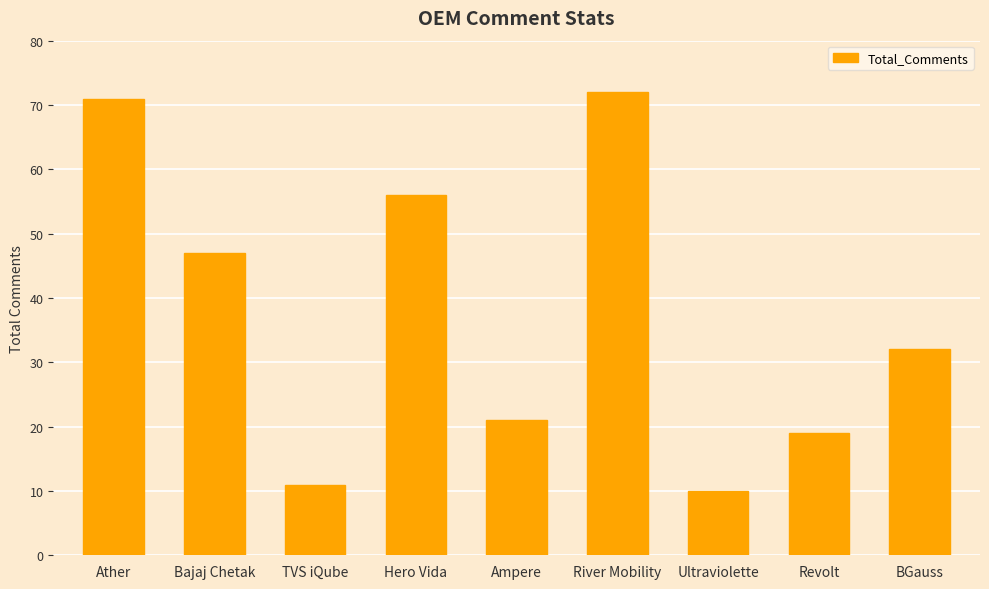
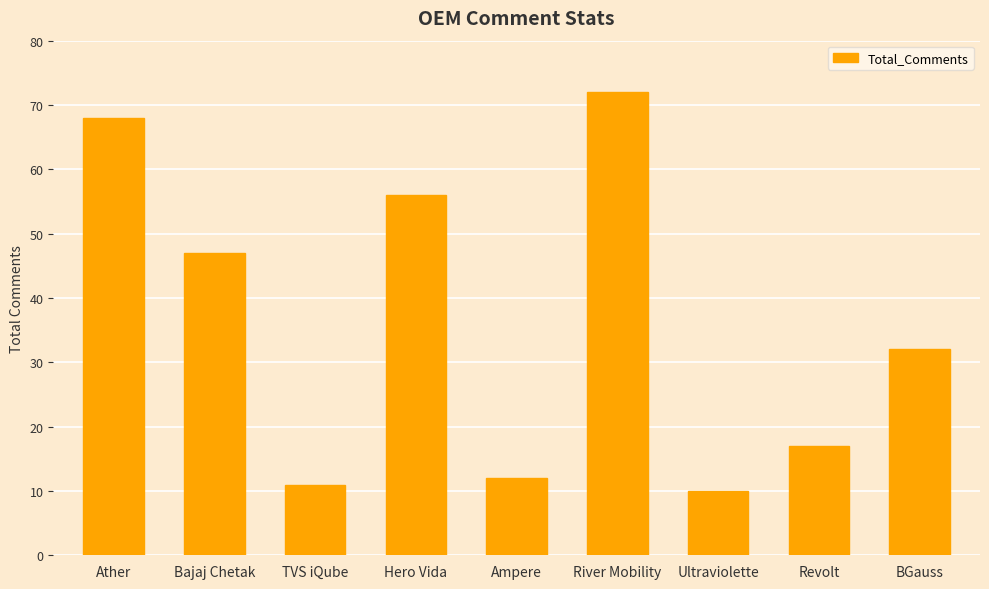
Ather: 71 -> 68
Ampere: 21 -> 12
Revolt: 19 -> 17
